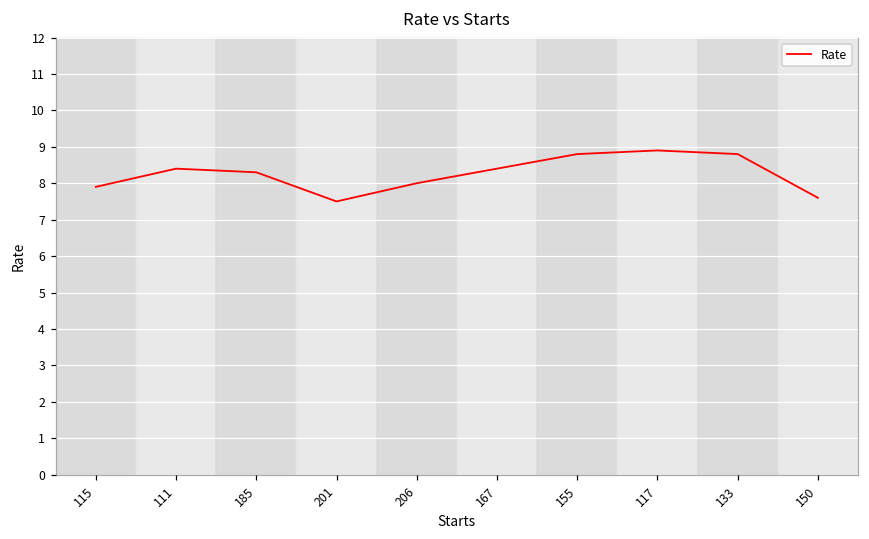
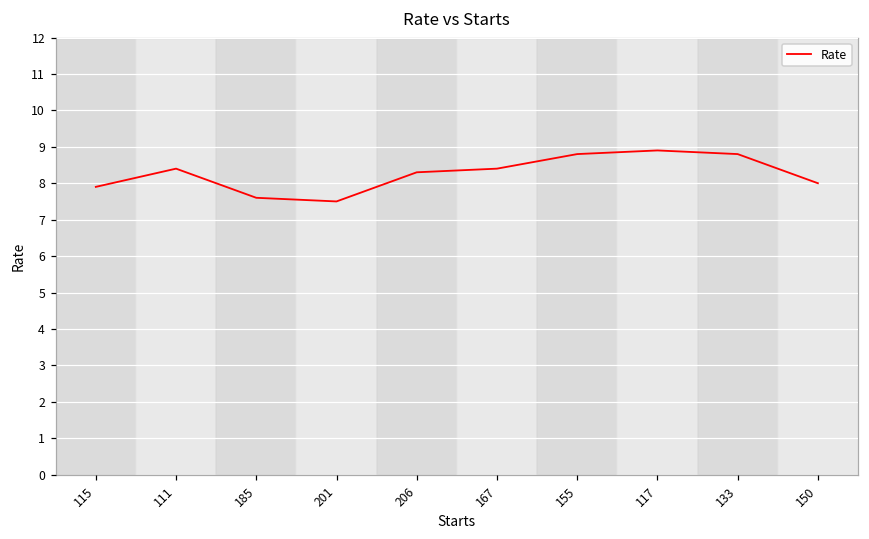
185: 8.3 -> 7.6
206: 8.0 -> 8.3
150: 7.6 -> 8.0
